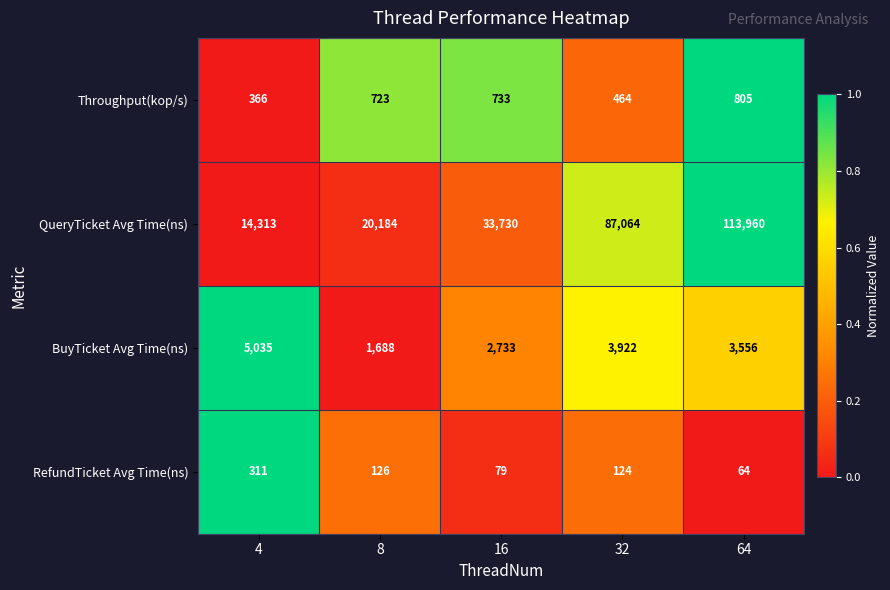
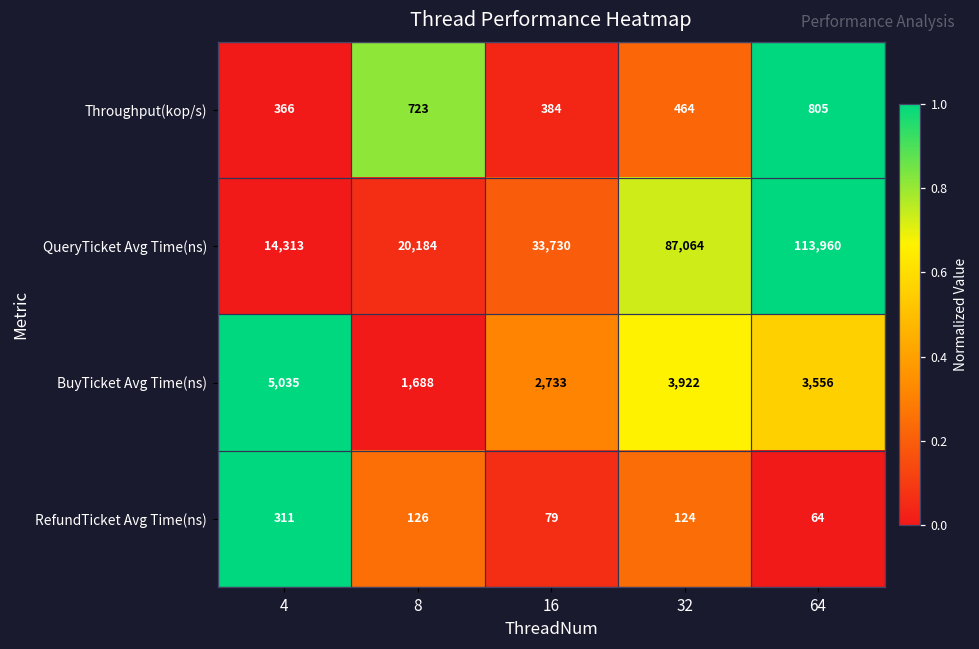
Throughput(kop/s), 16: 733 -> 384
